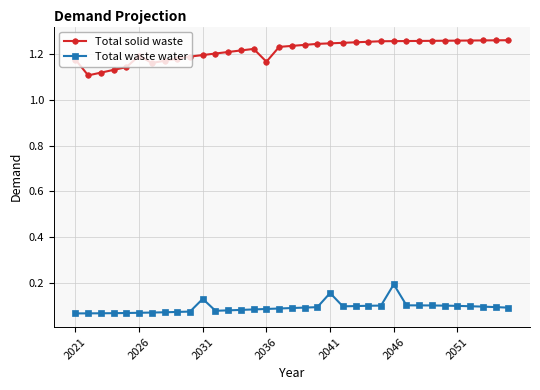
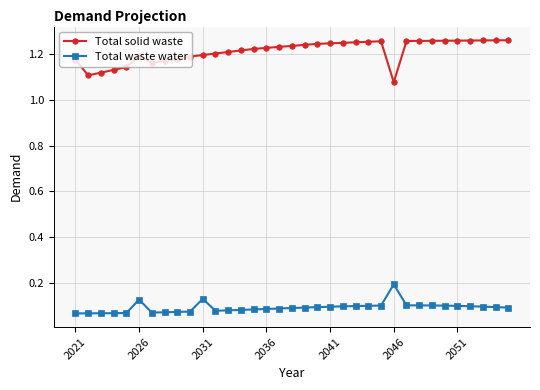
Total waste water, 2026: 0.07 -> 0.13
Total solid waste, 2036: 1.17 -> 1.23
Total waste water, 2041: 0.16 -> 0.10
Total solid waste, 2046: 1.26 -> 1.08
